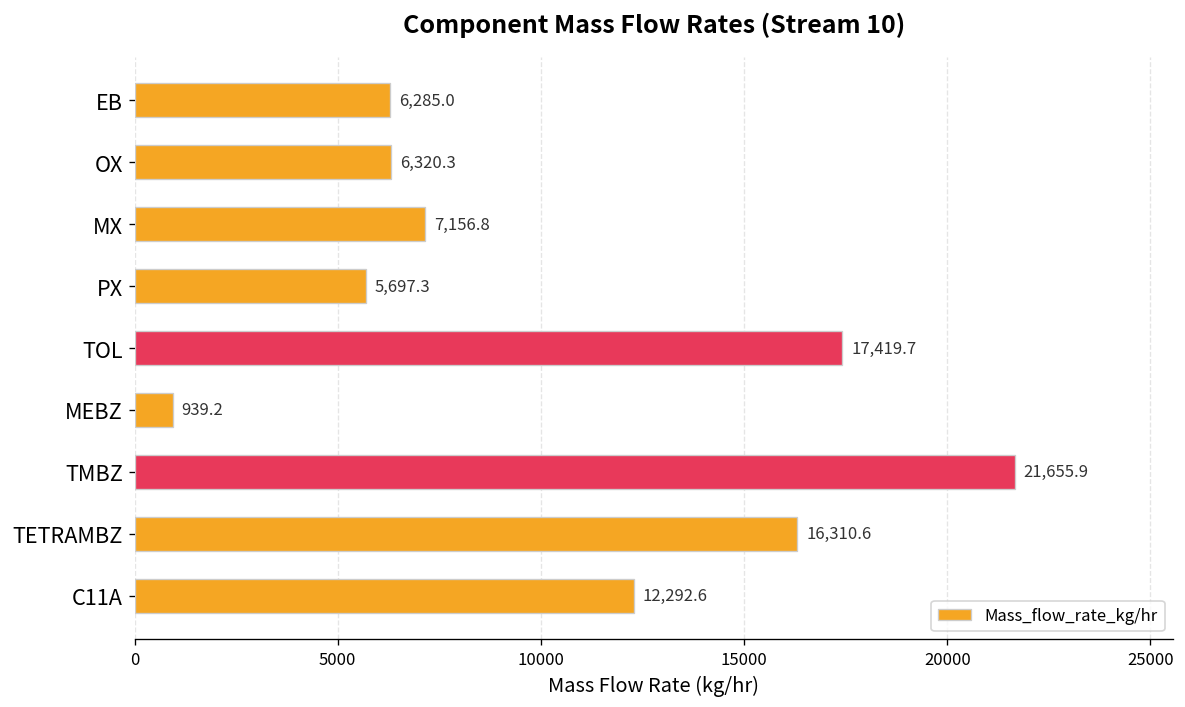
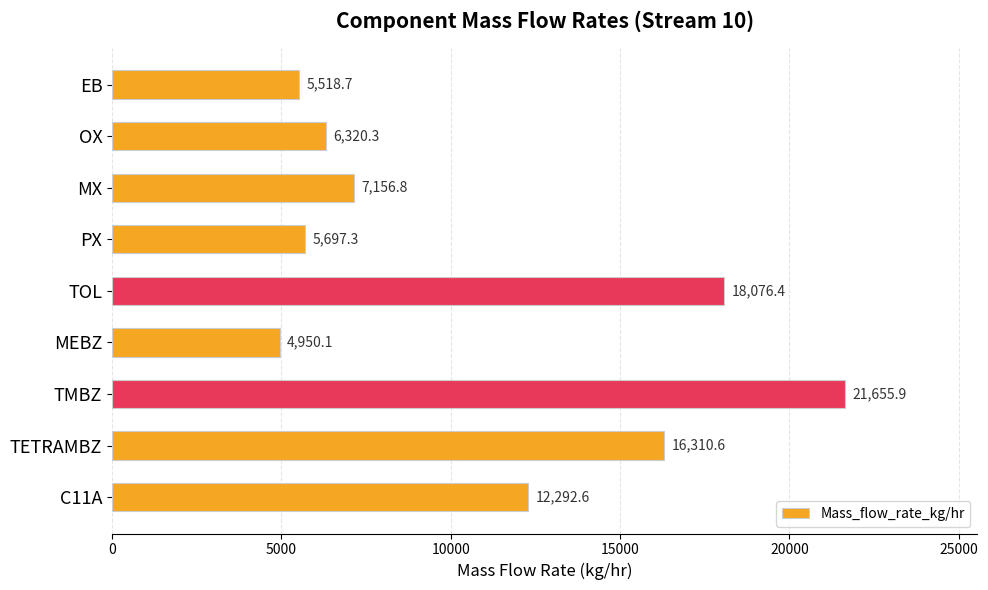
EB: 6,285.0 -> 5,518.7
TOL: 17,419.7 -> 18,076.4
MEBZ: 939.2 -> 4,950.1
